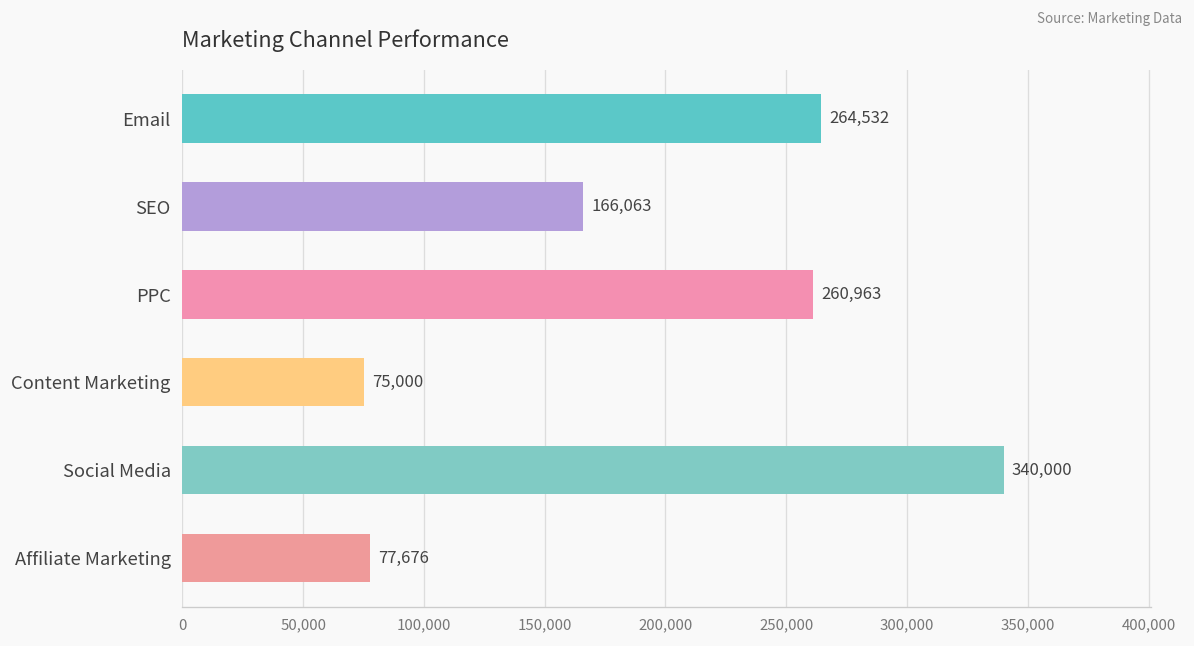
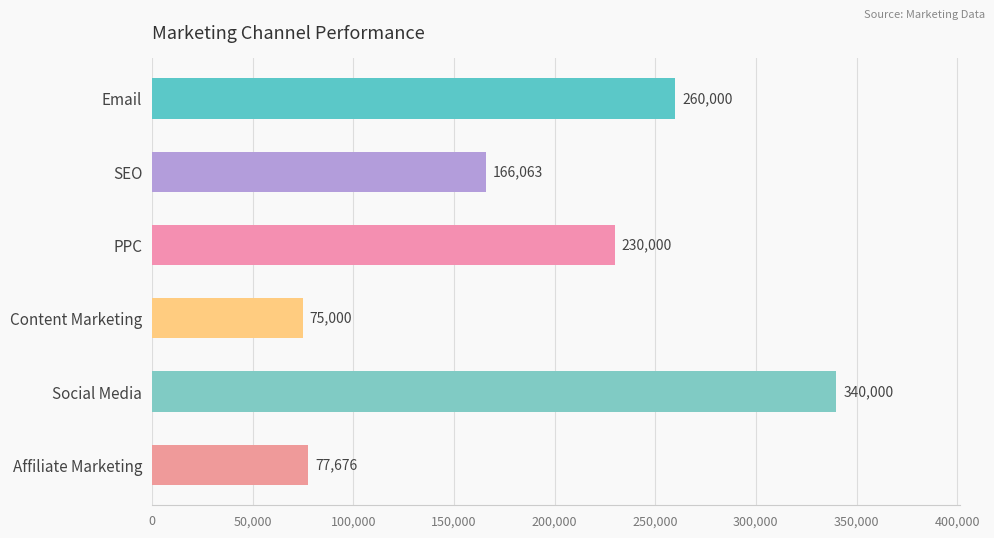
Email: 264,532 -> 260,000
PPC: 260,963 -> 230,000
